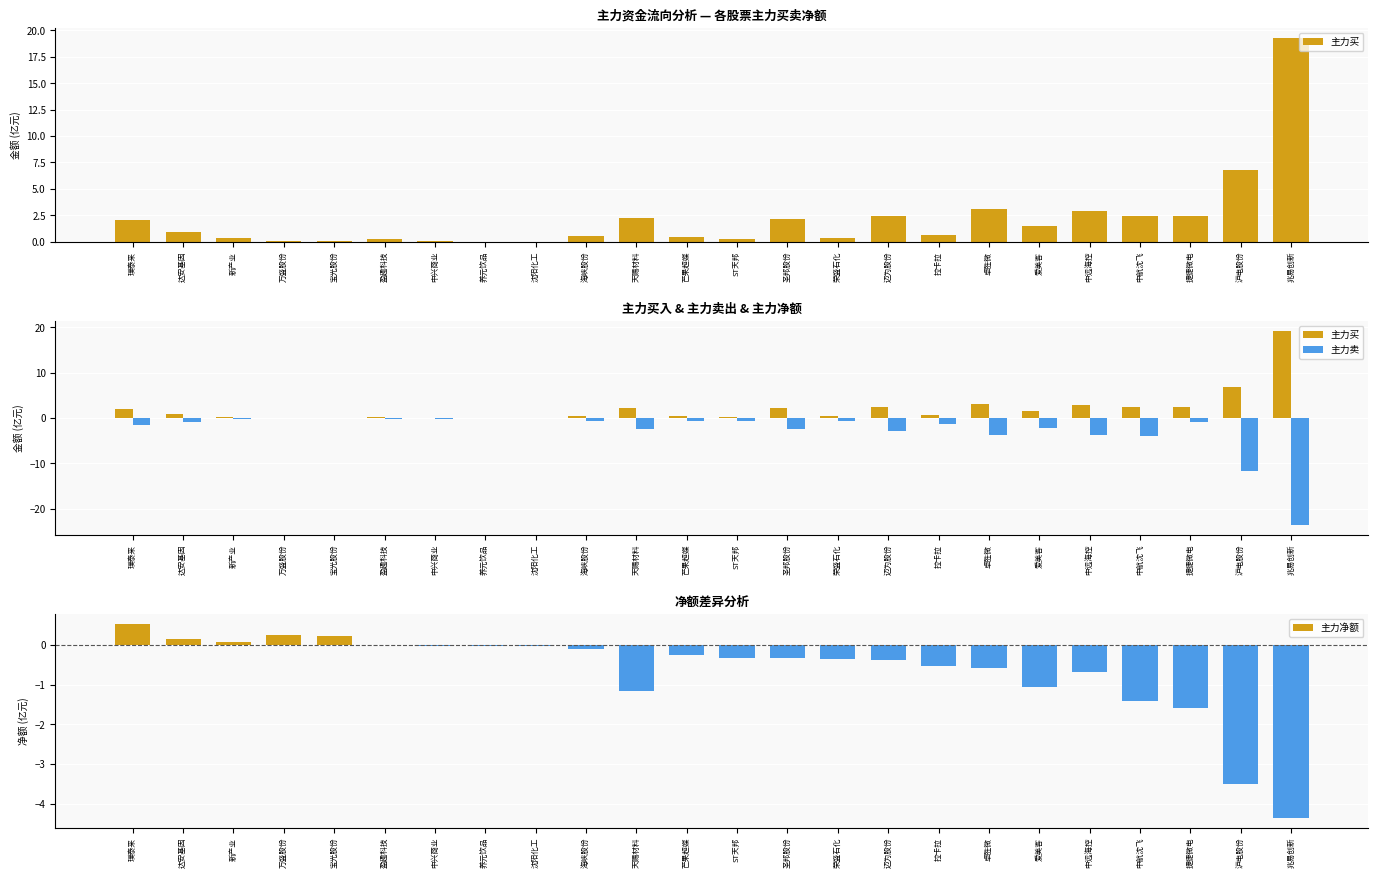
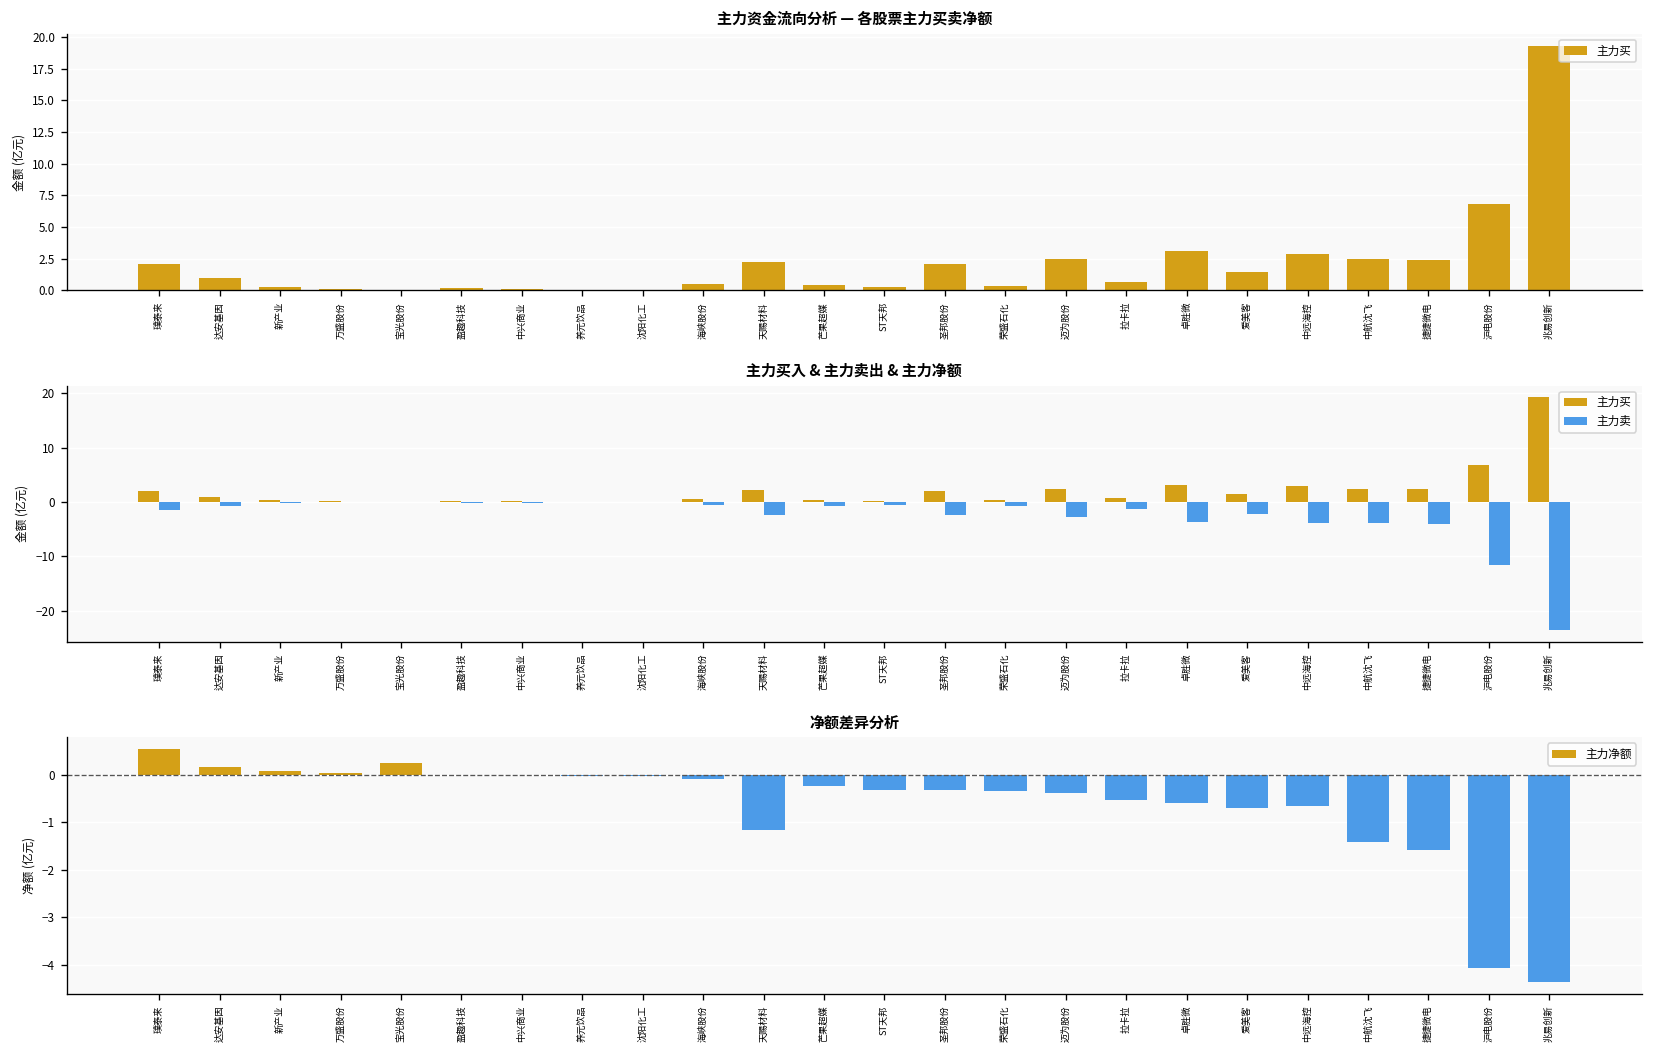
主力买入 & 主力卖出 & 主力净额, 主力卖, 捷捷微电: -1 -> -4
净额差异分析, 万盛股份: 0.3 -> 0.0
净额差异分析, 爱美客: -1.1 -> -0.7
净额差异分析, 沪电股份: -3.5 -> -4.1
